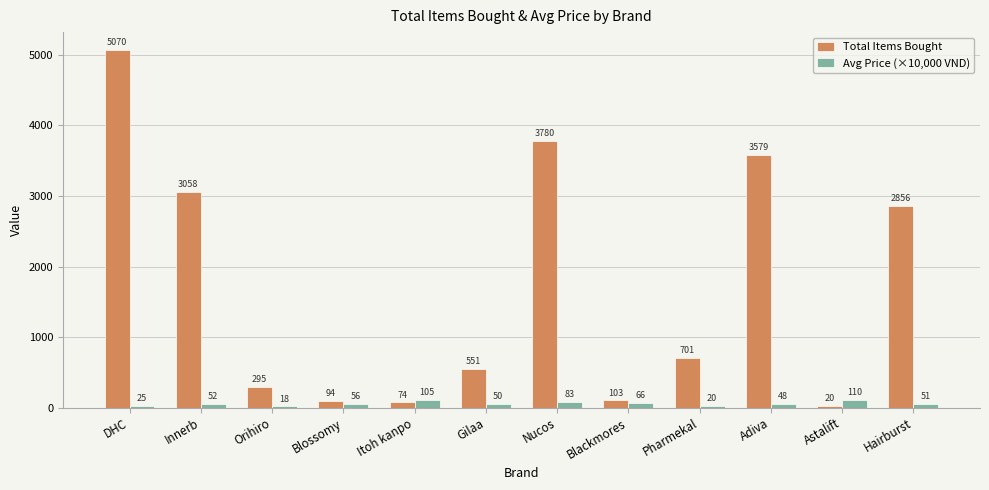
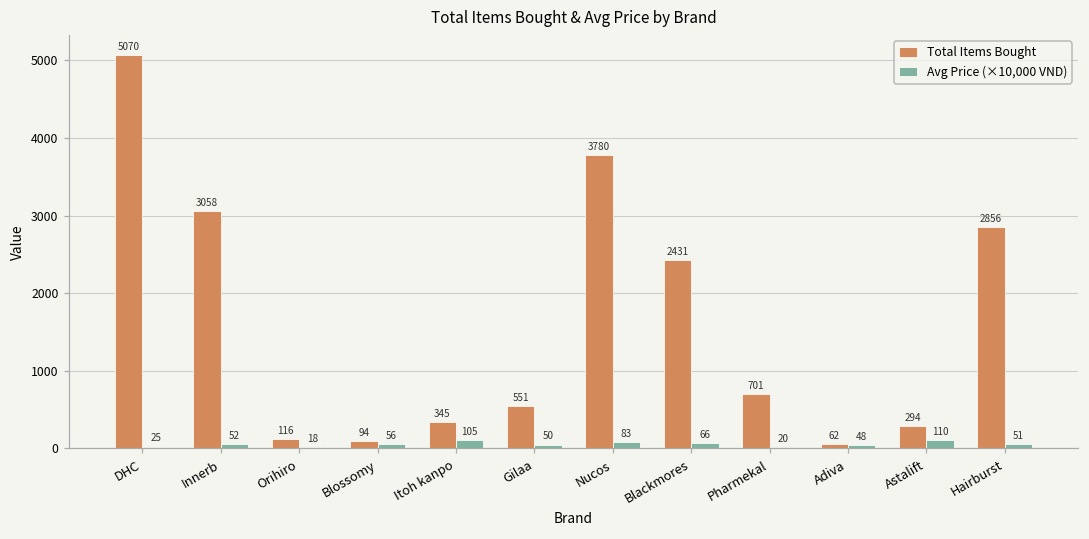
Total Items Bought, Orihiro: 295 -> 116
Total Items Bought, Itoh kanpo: 74 -> 345
Total Items Bought, Blackmores: 103 -> 2431
Total Items Bought, Adiva: 3579 -> 62
Total Items Bought, Astalift: 20 -> 294
